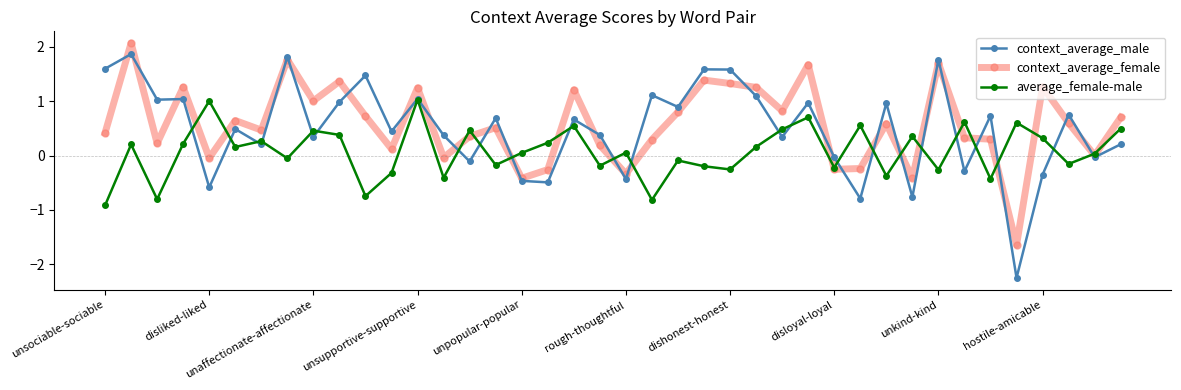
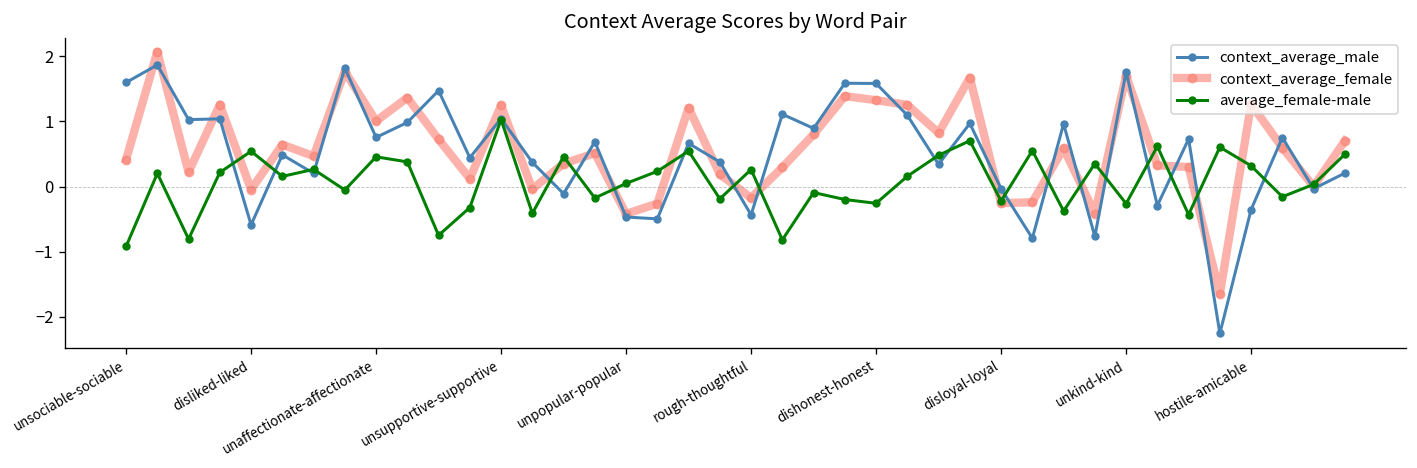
average_female-male, disliked-liked: 1.0 -> 0.5
context_average_male, unaffectionate-affectionate: 0.3 -> 0.8
context_average_female, rough-thoughtful: -0.3 -> -0.2
average_female-male, rough-thoughtful: 0.1 -> 0.3
